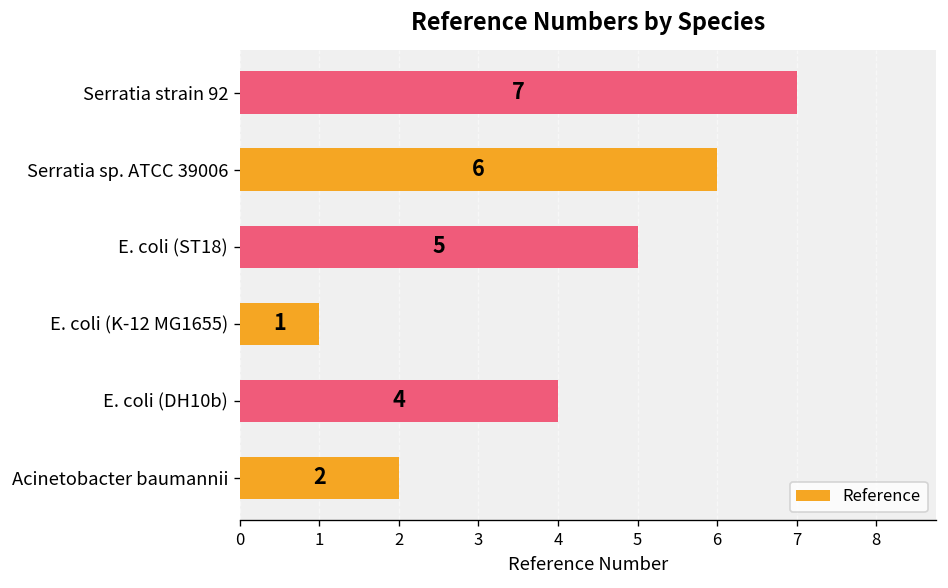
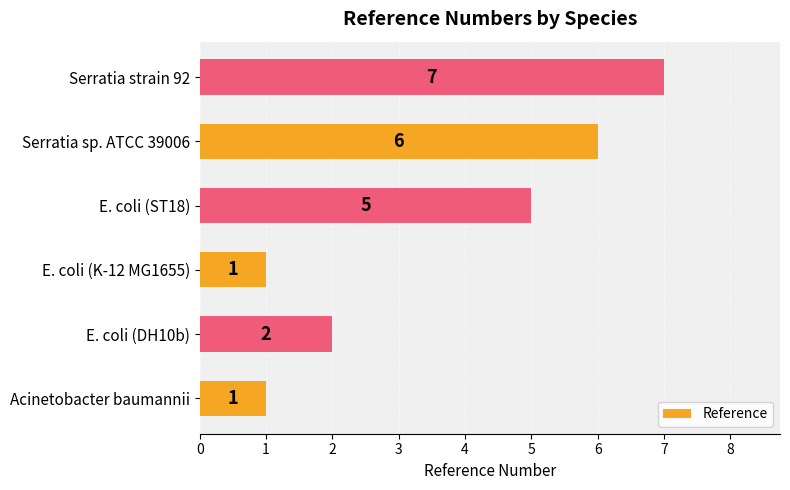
E. coli (DH10b): 4 -> 2
Acinetobacter baumannii: 2 -> 1
